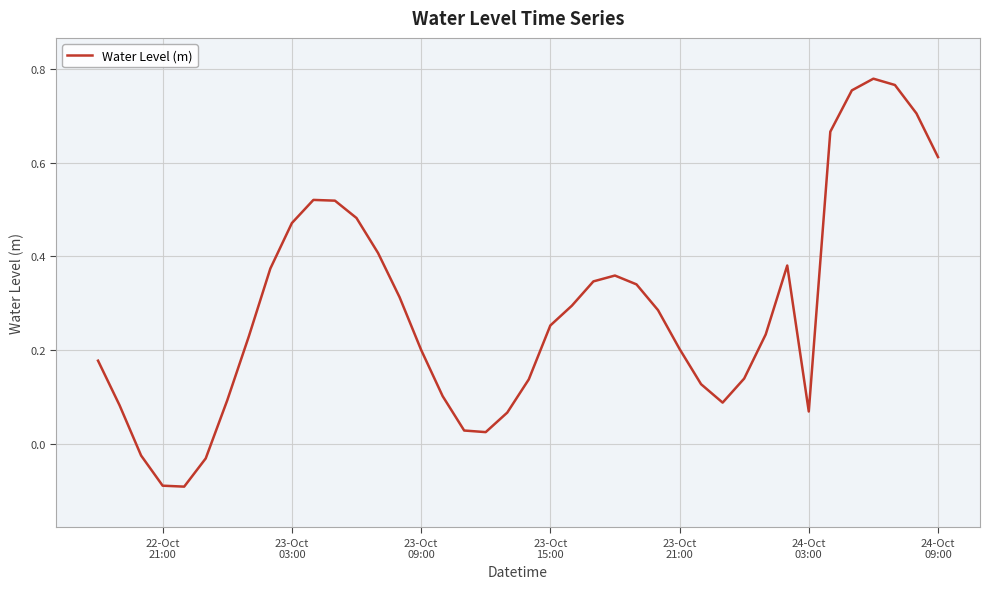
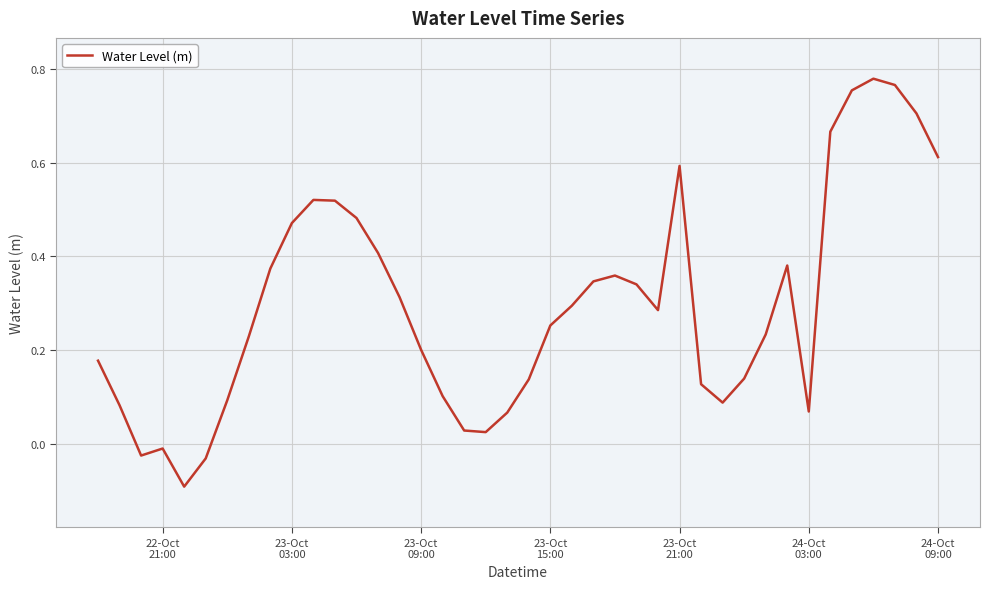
22-Oct 21:00: -0.09 -> -0.01
23-Oct 21:00: 0.20 -> 0.59
